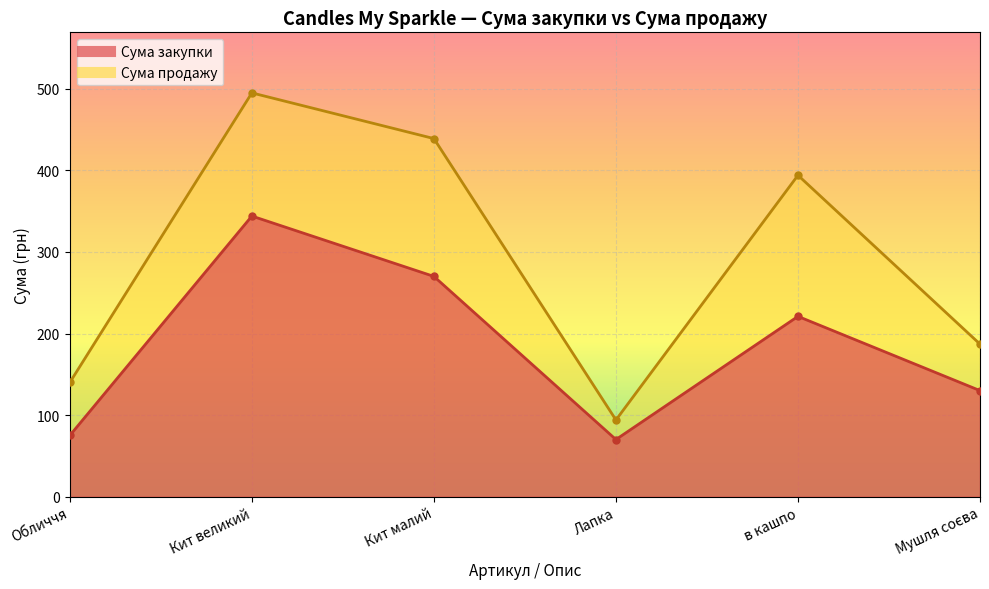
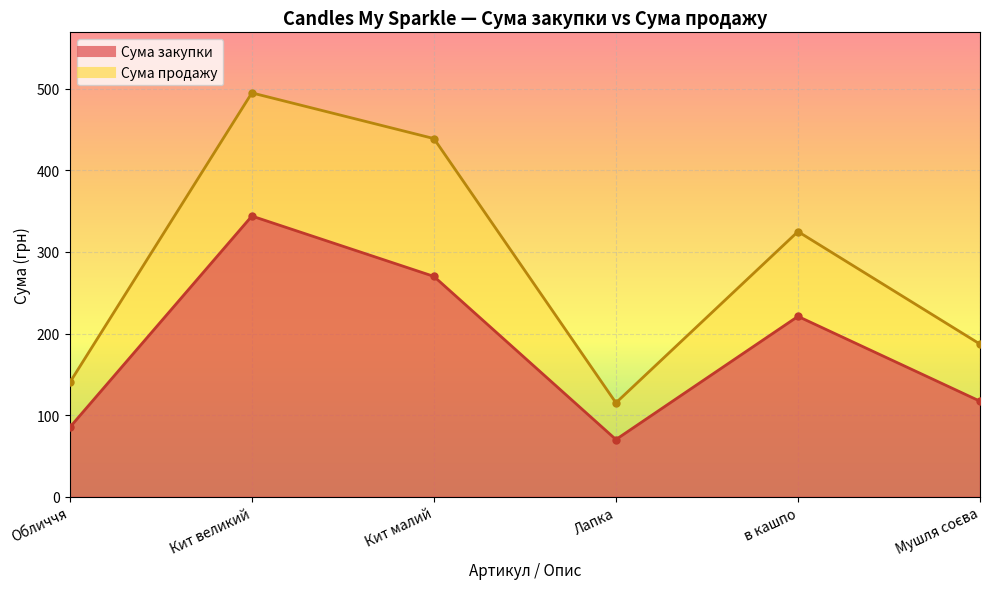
Сума закупки, Обличчя: 80 -> 90
Сума продажу, Лапка: 90 -> 120
Сума продажу, в кашпо: 390 -> 330
Сума закупки, Мушля соєва: 130 -> 120
